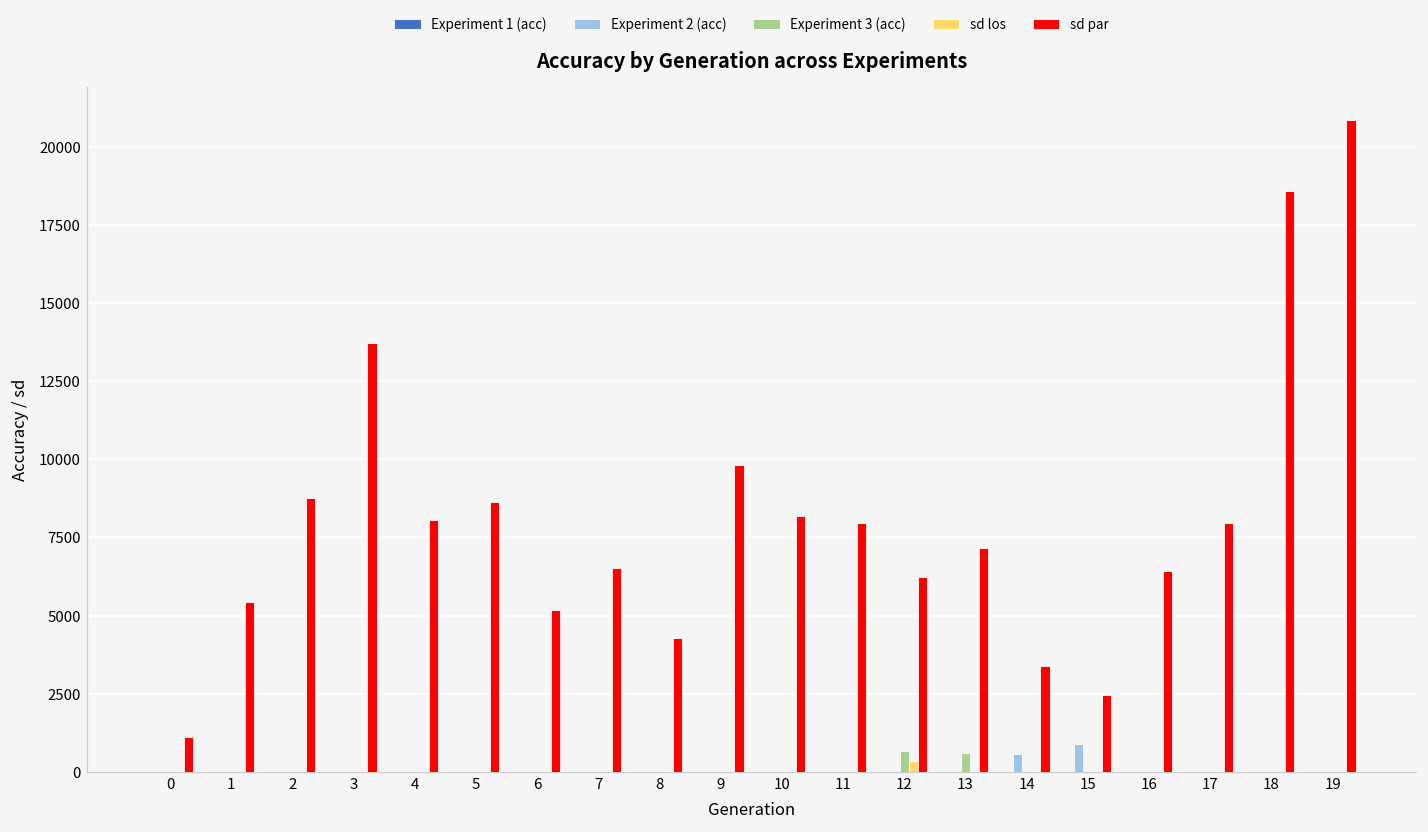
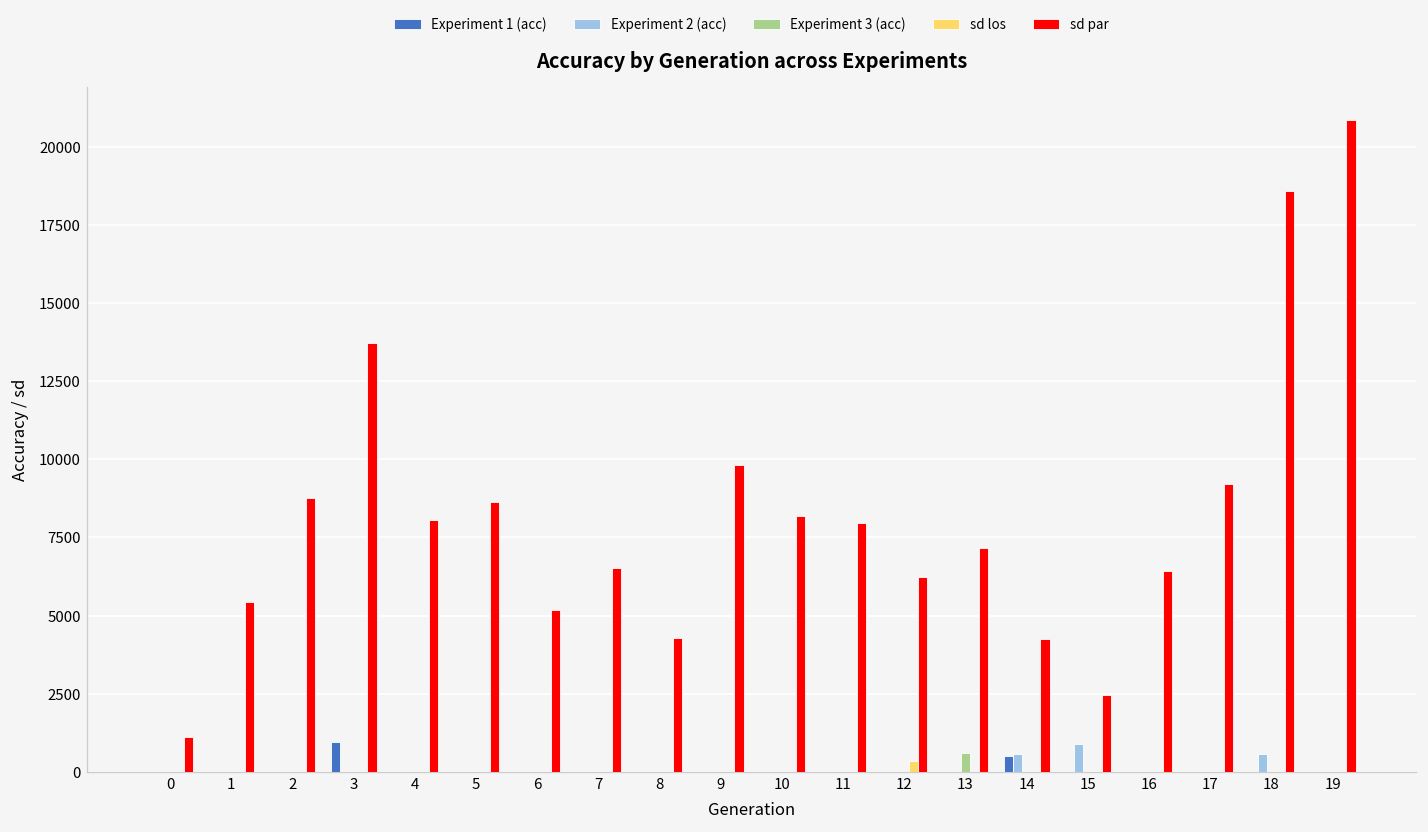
Experiment 1 (acc), 3: 0 -> 900
Experiment 3 (acc), 12: 700 -> 0
Experiment 1 (acc), 14: 0 -> 500
sd par, 14: 3400 -> 4300
sd par, 17: 8000 -> 9200
Experiment 2 (acc), 18: 0 -> 600
